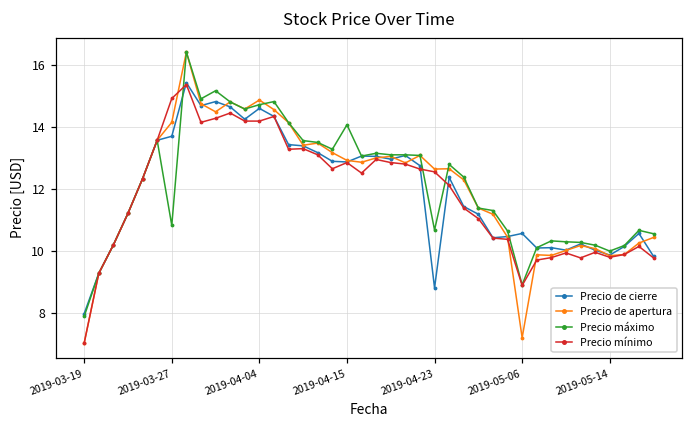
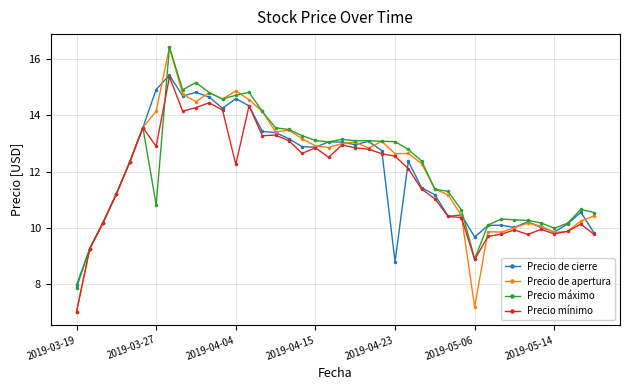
Precio de cierre, 2019-03-27: 13.7 -> 14.9
Precio mínimo, 2019-03-27: 14.9 -> 12.9
Precio mínimo, 2019-04-04: 14.2 -> 12.3
Precio máximo, 2019-04-15: 14.1 -> 13.1
Precio máximo, 2019-04-23: 10.7 -> 13.1
Precio de cierre, 2019-05-06: 10.6 -> 9.7
